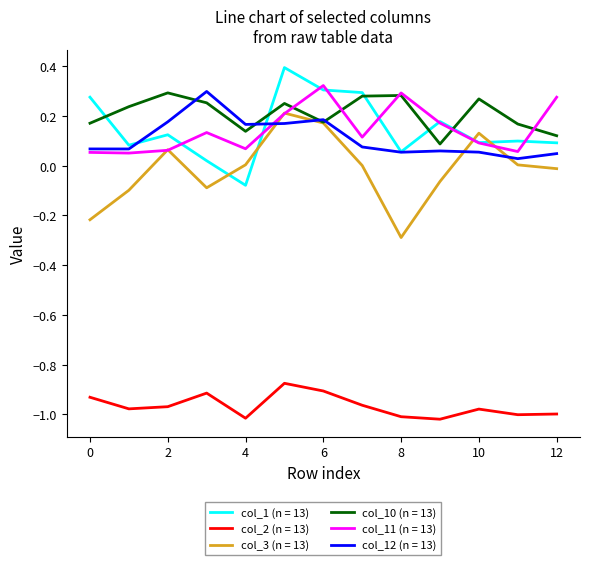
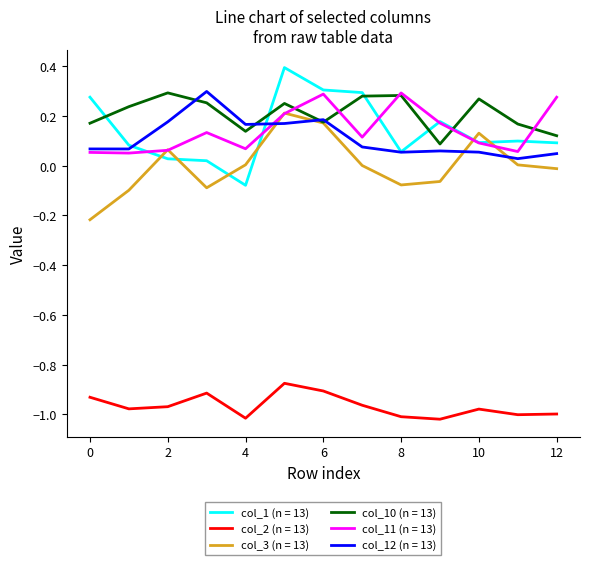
col_1 (n = 13), 2: 0.12 -> 0.03
col_11 (n = 13), 6: 0.32 -> 0.29
col_3 (n = 13), 8: -0.29 -> -0.08
